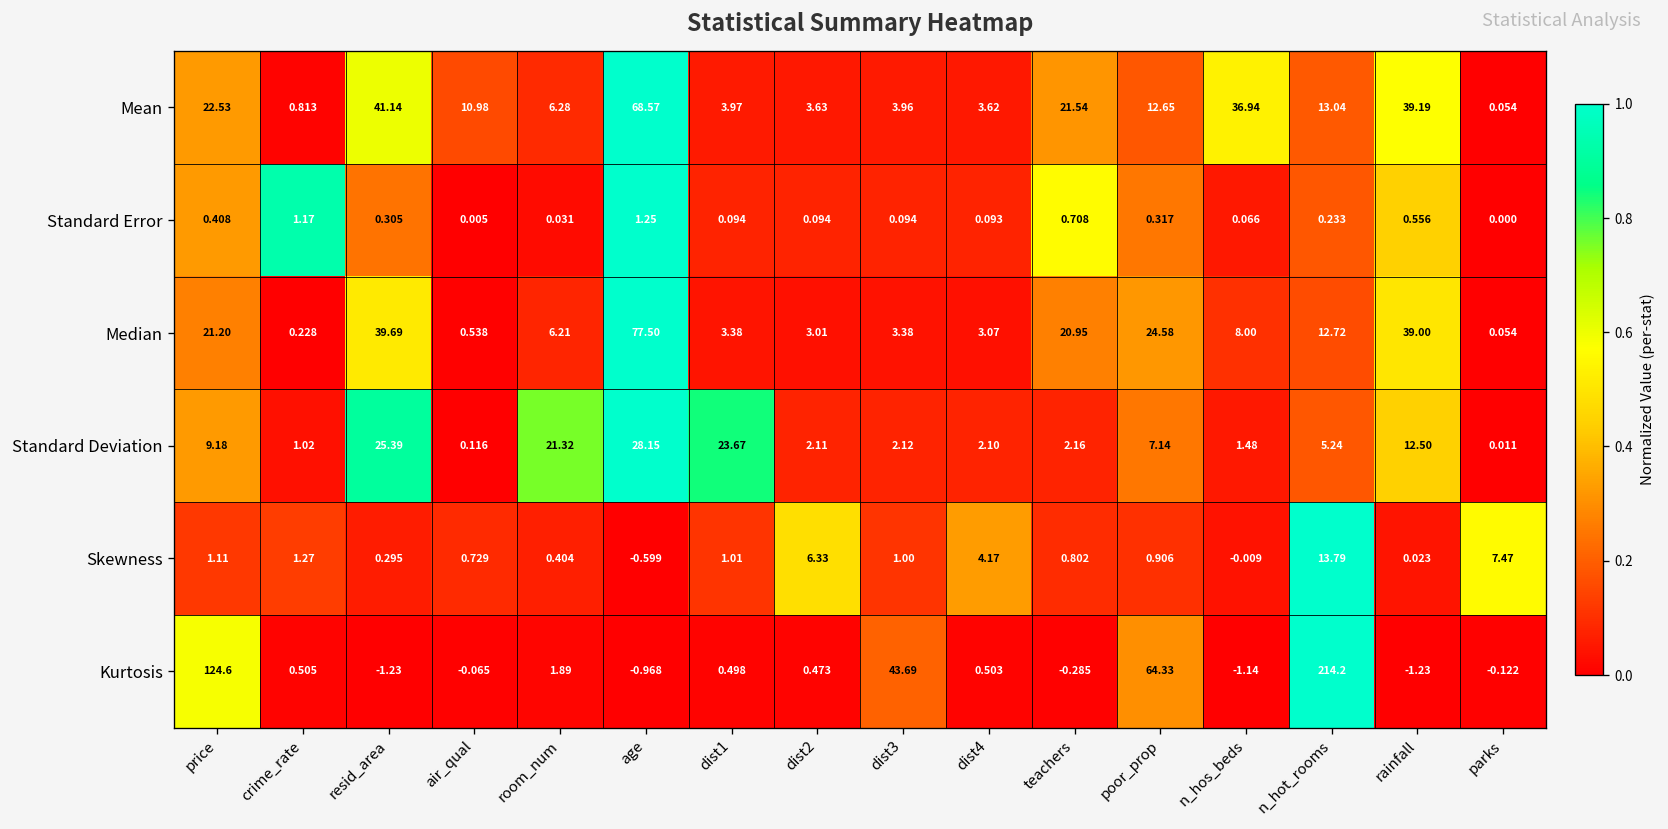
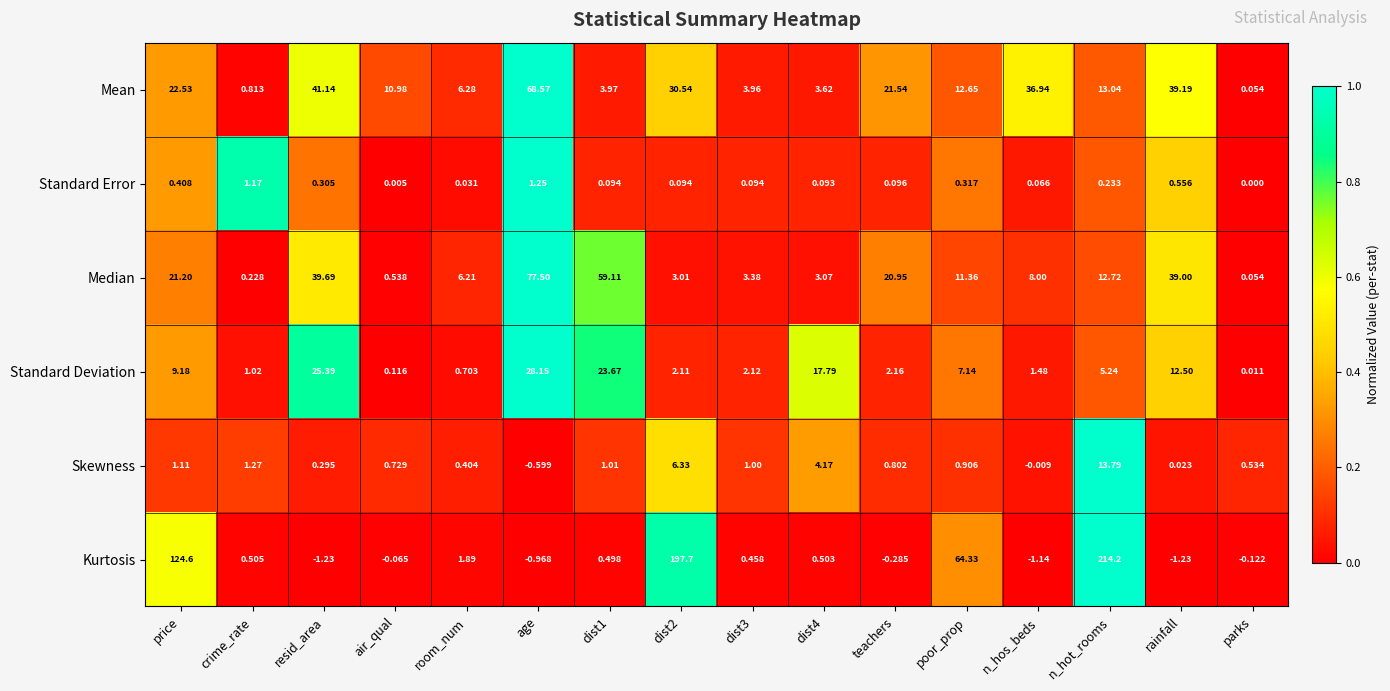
Mean, dist2: 3.63 -> 30.54
Standard Error, teachers: 0.708 -> 0.096
Median, dist1: 3.38 -> 59.11
Median, poor_prop: 24.58 -> 11.36
Standard Deviation, room_num: 21.32 -> 0.703
Standard Deviation, dist4: 2.10 -> 17.79
Skewness, parks: 7.47 -> 0.534
Kurtosis, dist2: 0.473 -> 197.7
Kurtosis, dist3: 43.69 -> 0.458
